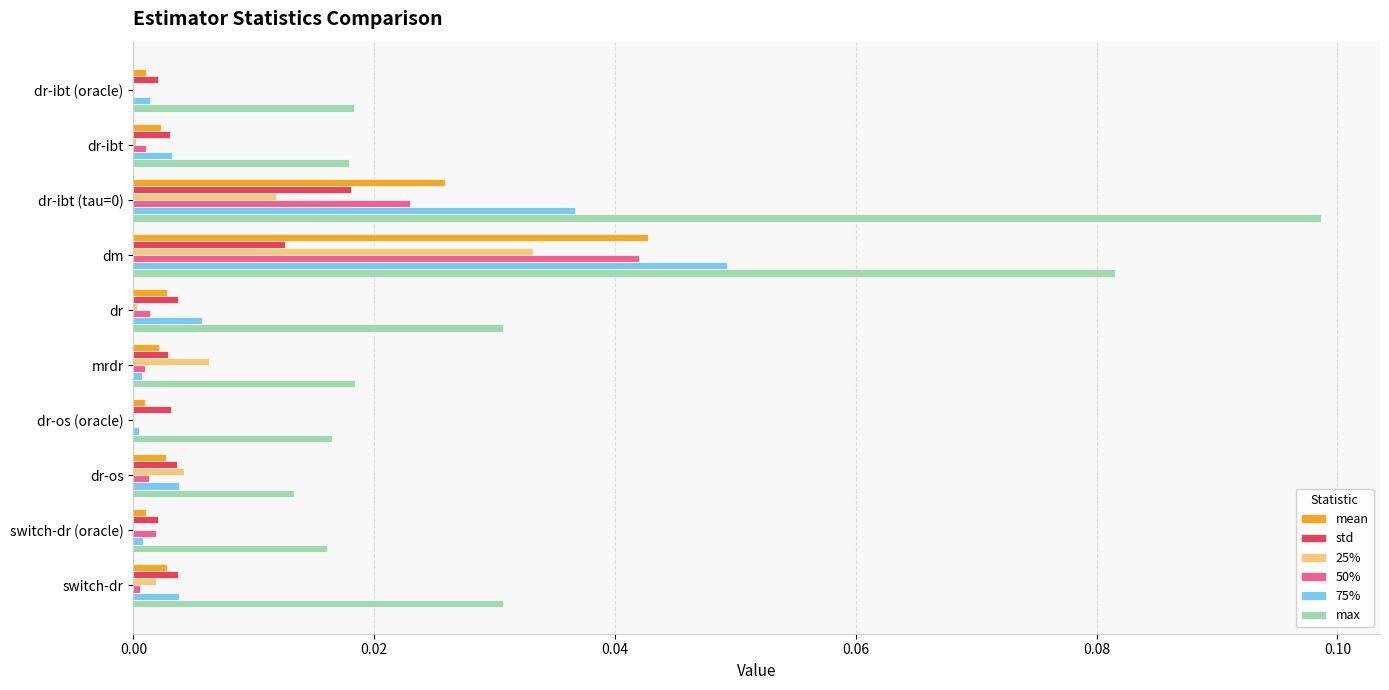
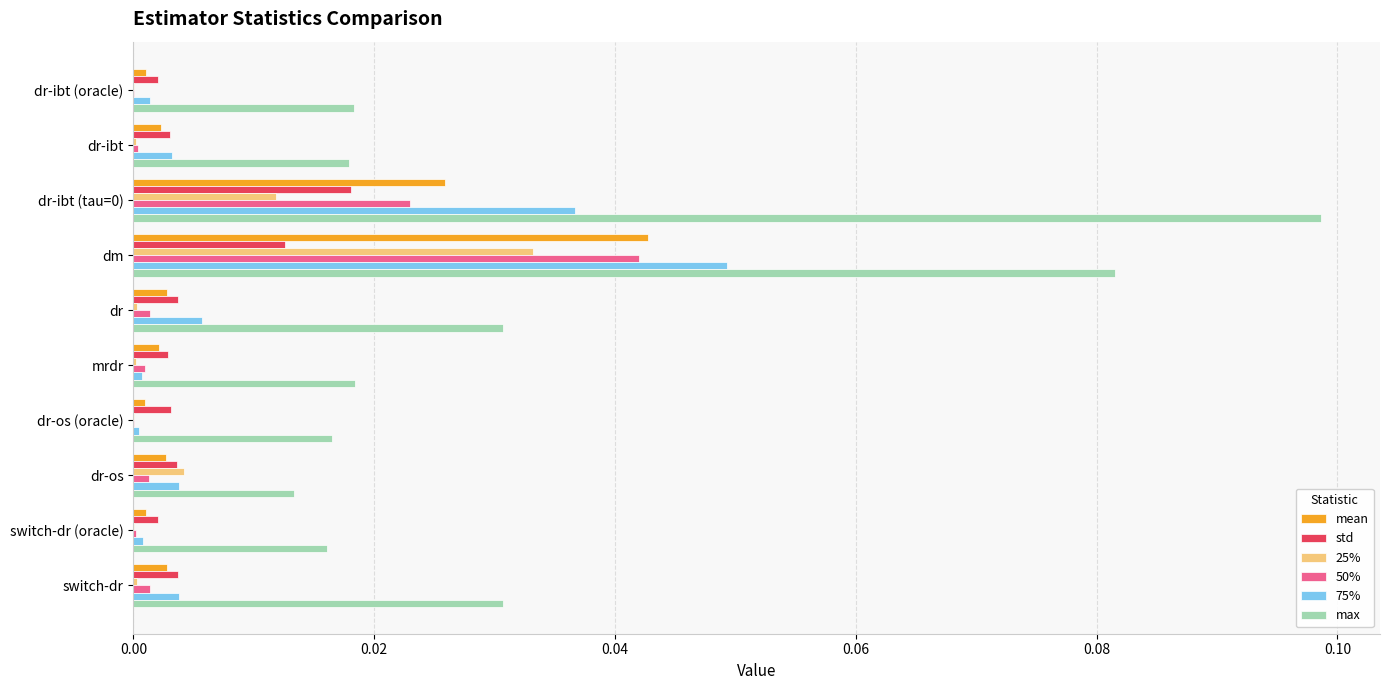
50%, dr-ibt: 0.0011 -> 0.0003
25%, mrdr: 0.0062 -> 0.0002
50%, switch-dr (oracle): 0.0019 -> 0.0002
25%, switch-dr: 0.0018 -> 0.0003
50%, switch-dr: 0.0006 -> 0.0013
